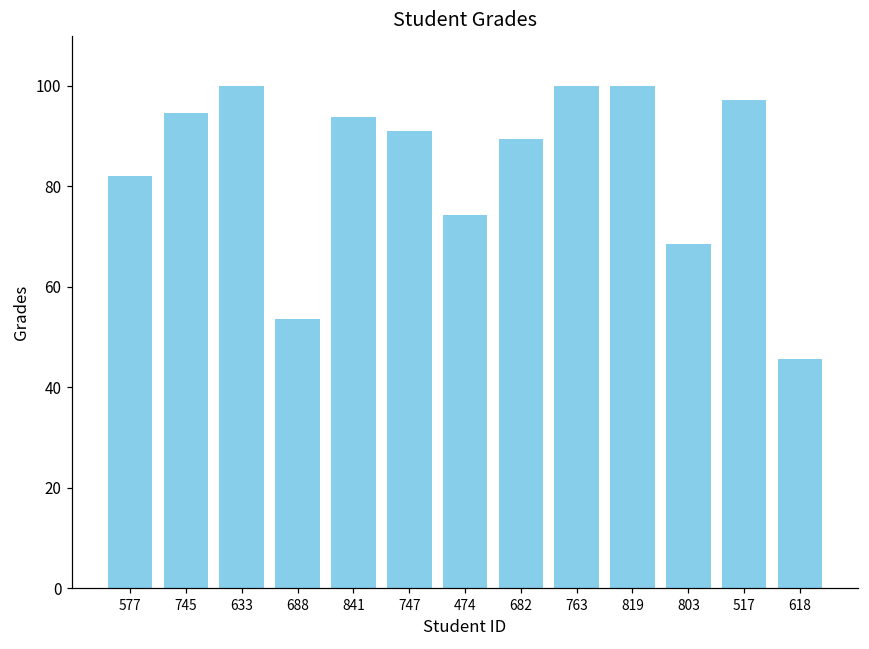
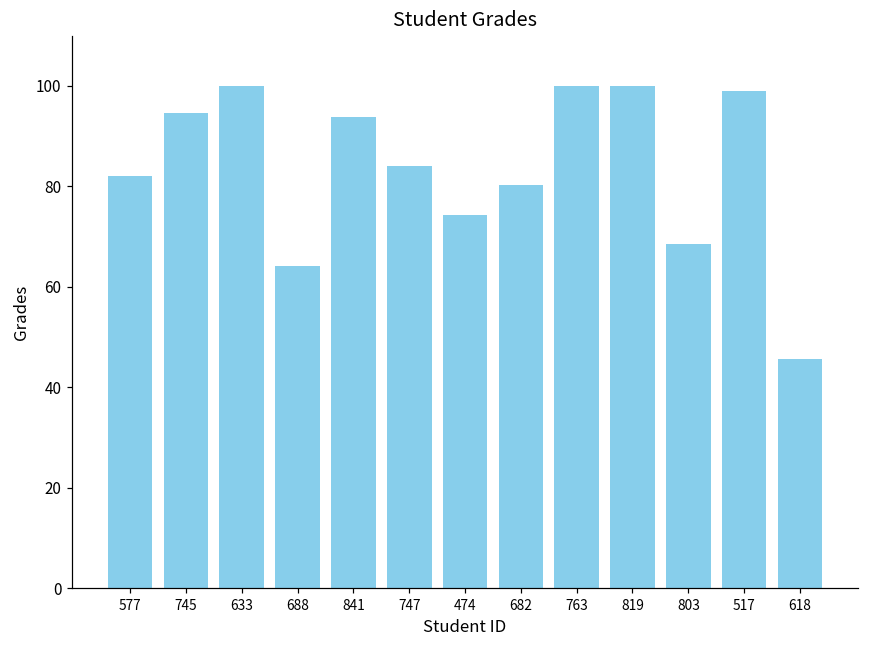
688: 54 -> 64
747: 91 -> 84
682: 89 -> 80
517: 97 -> 99
